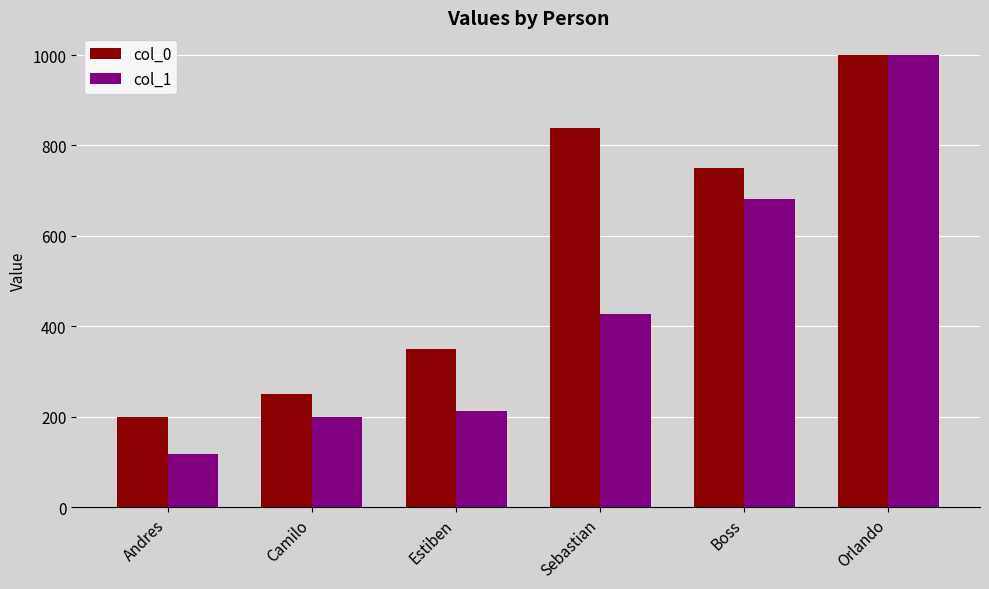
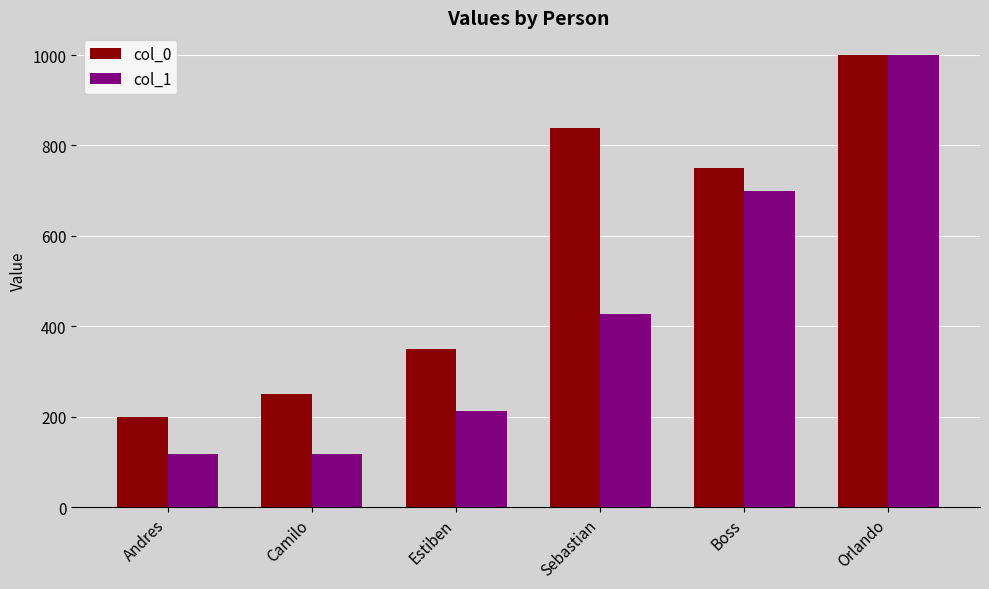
col_1, Camilo: 200 -> 120
col_1, Boss: 680 -> 700
